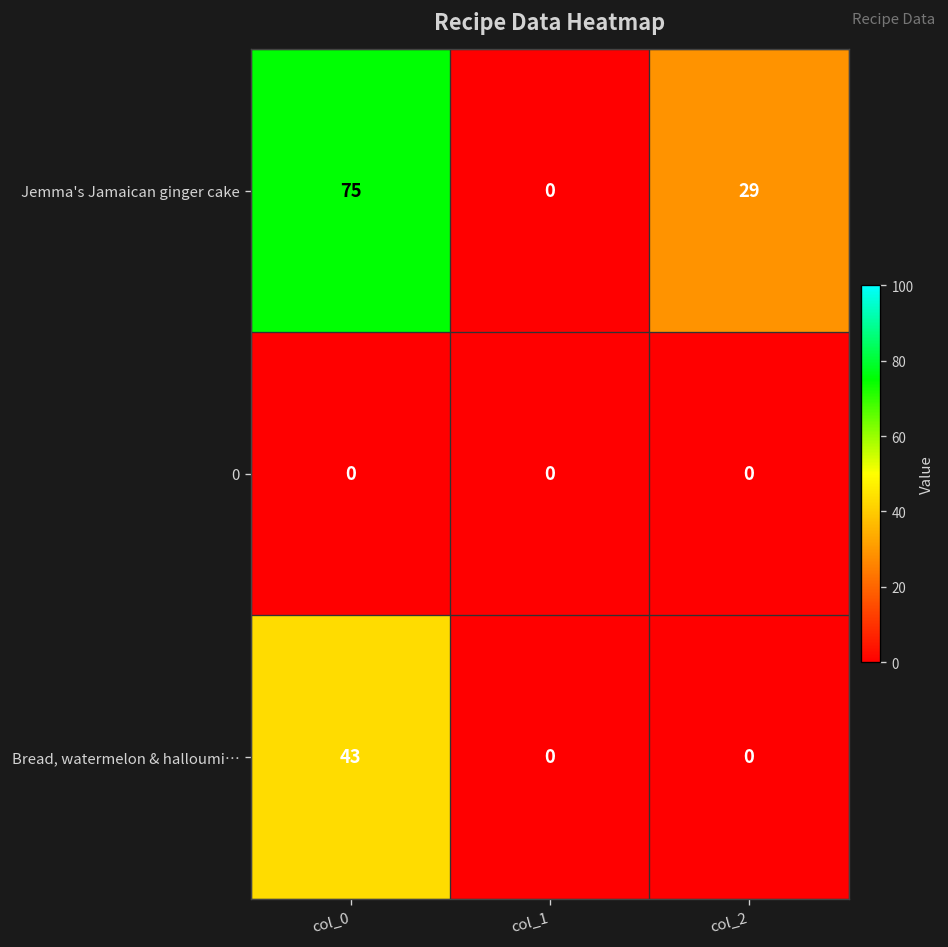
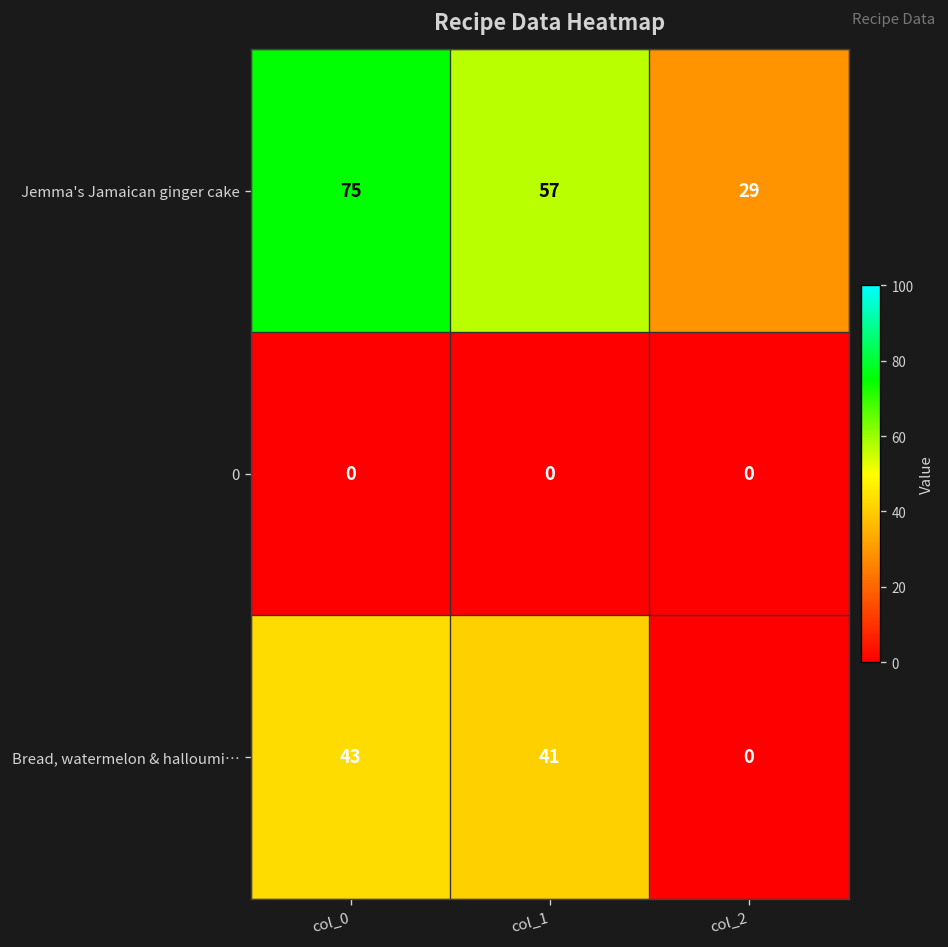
Jemma's Jamaican ginger cake, col_1: 0 -> 57
Bread, watermelon & halloumi…, col_1: 0 -> 41
